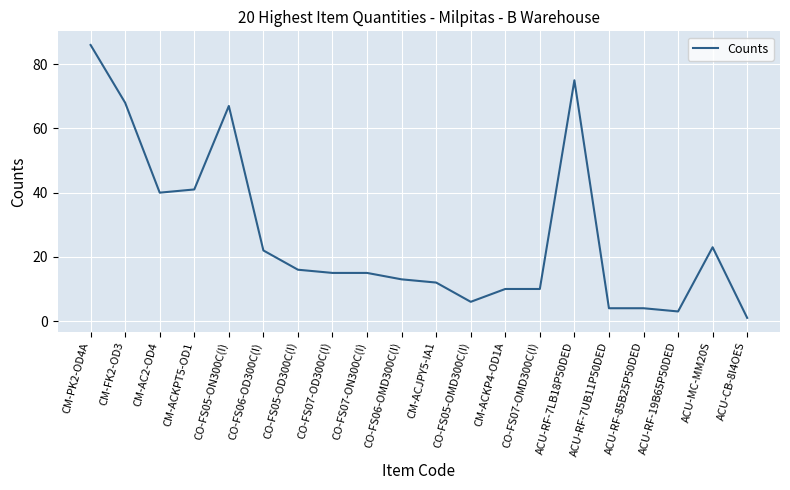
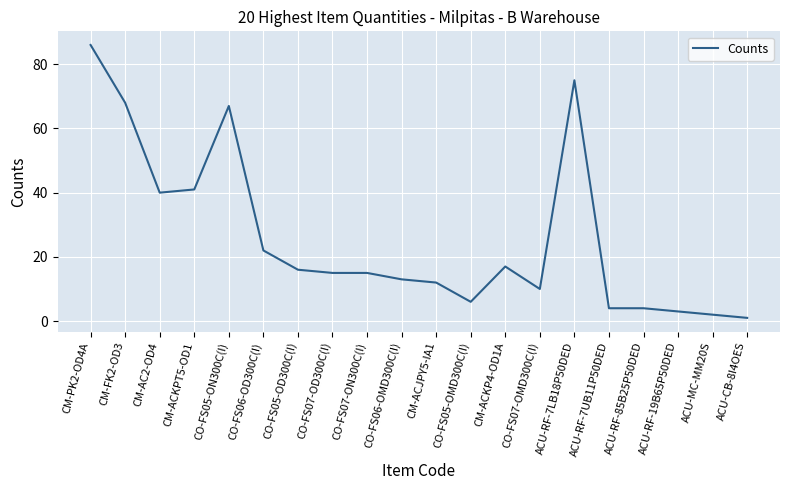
CM-ACKP4-OD1A: 10 -> 17
ACU-MC-MM20S: 23 -> 2
